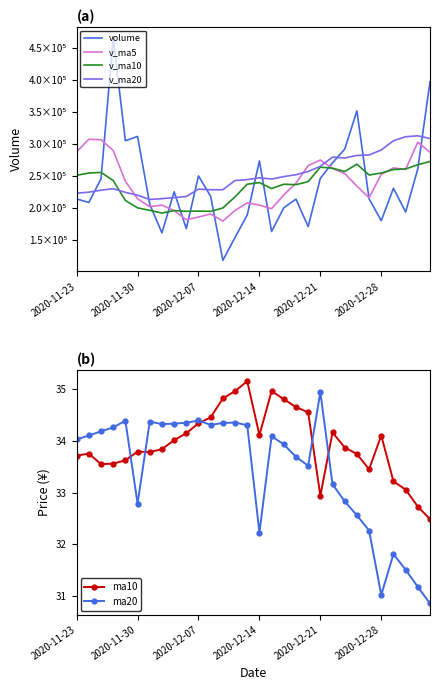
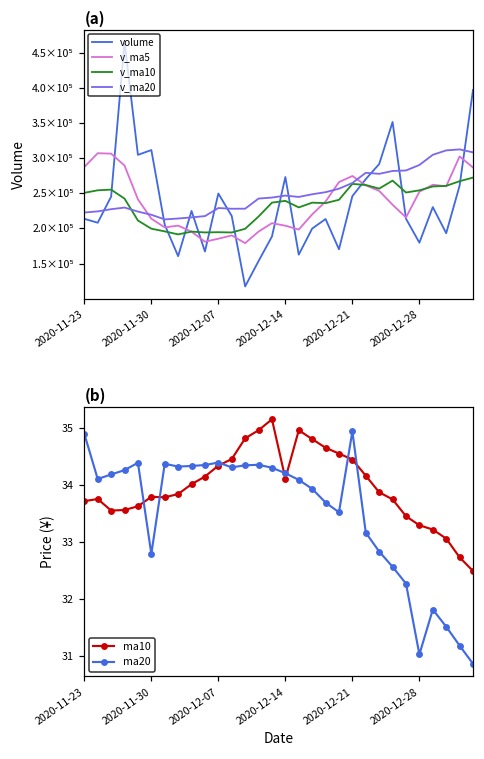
(b), ma20, 2020-11-23: 34.0 -> 34.9
(b), ma20, 2020-12-14: 32.2 -> 34.2
(b), ma10, 2020-12-21: 32.9 -> 34.4
(b), ma10, 2020-12-28: 34.1 -> 33.3
